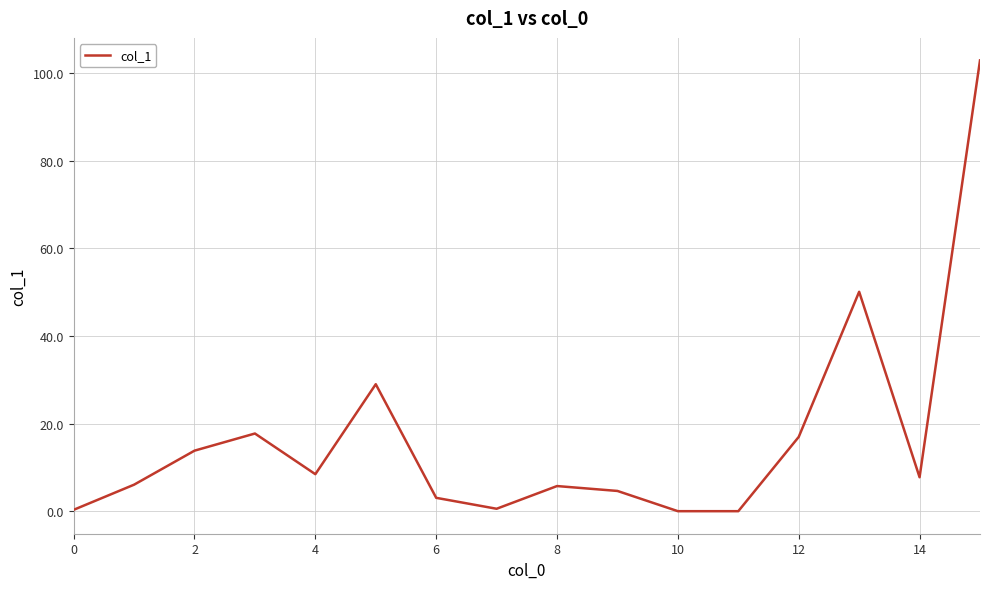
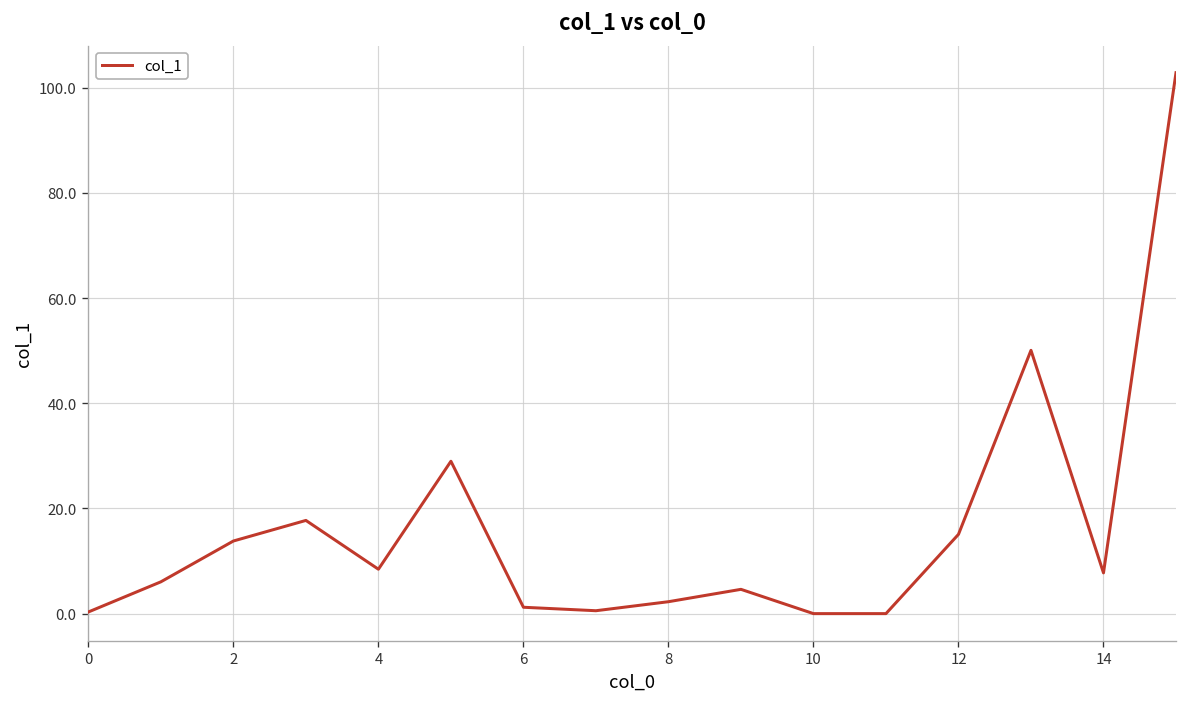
6: 3 -> 1
8: 6 -> 2
12: 17 -> 15
